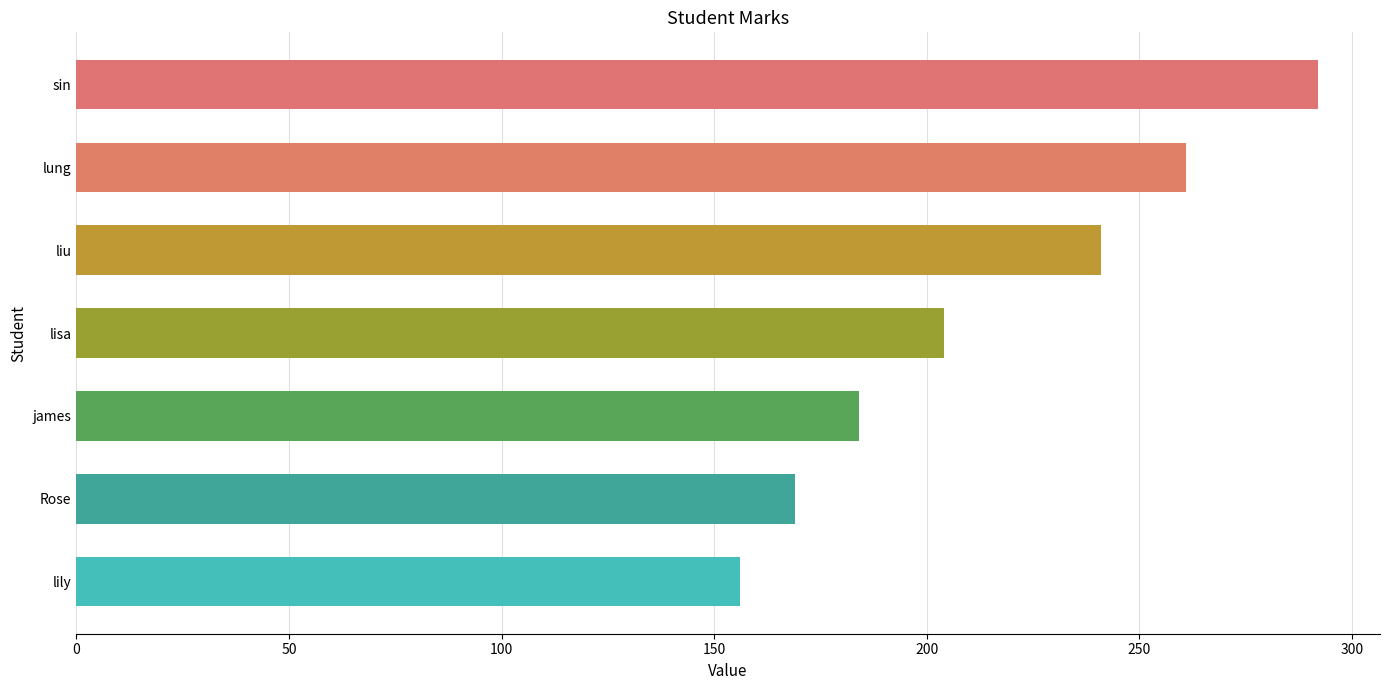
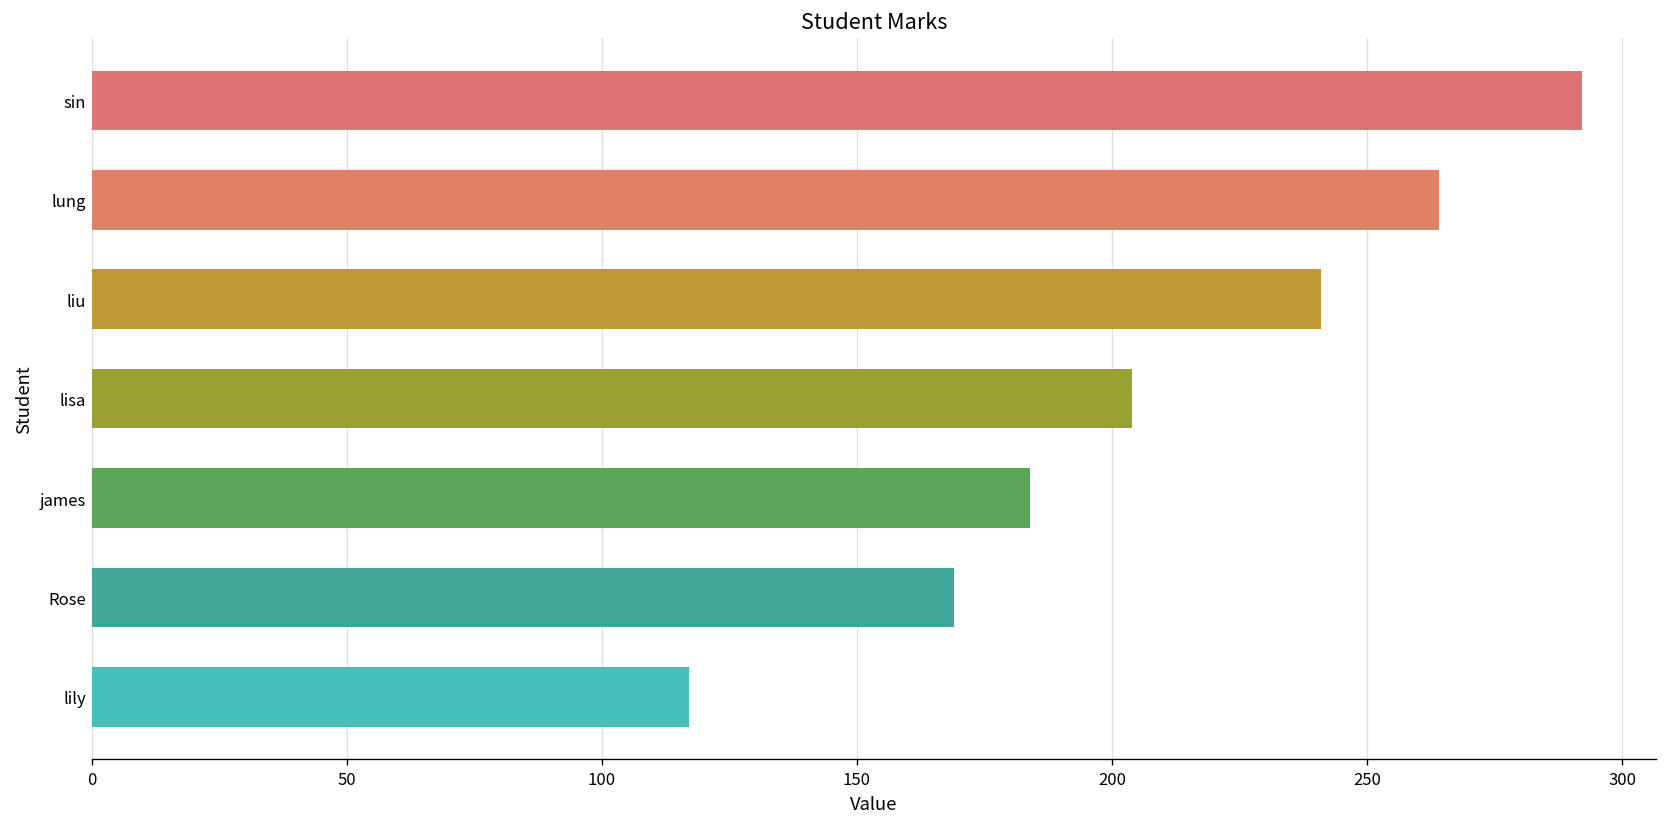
lung: 261 -> 264
lily: 156 -> 117
